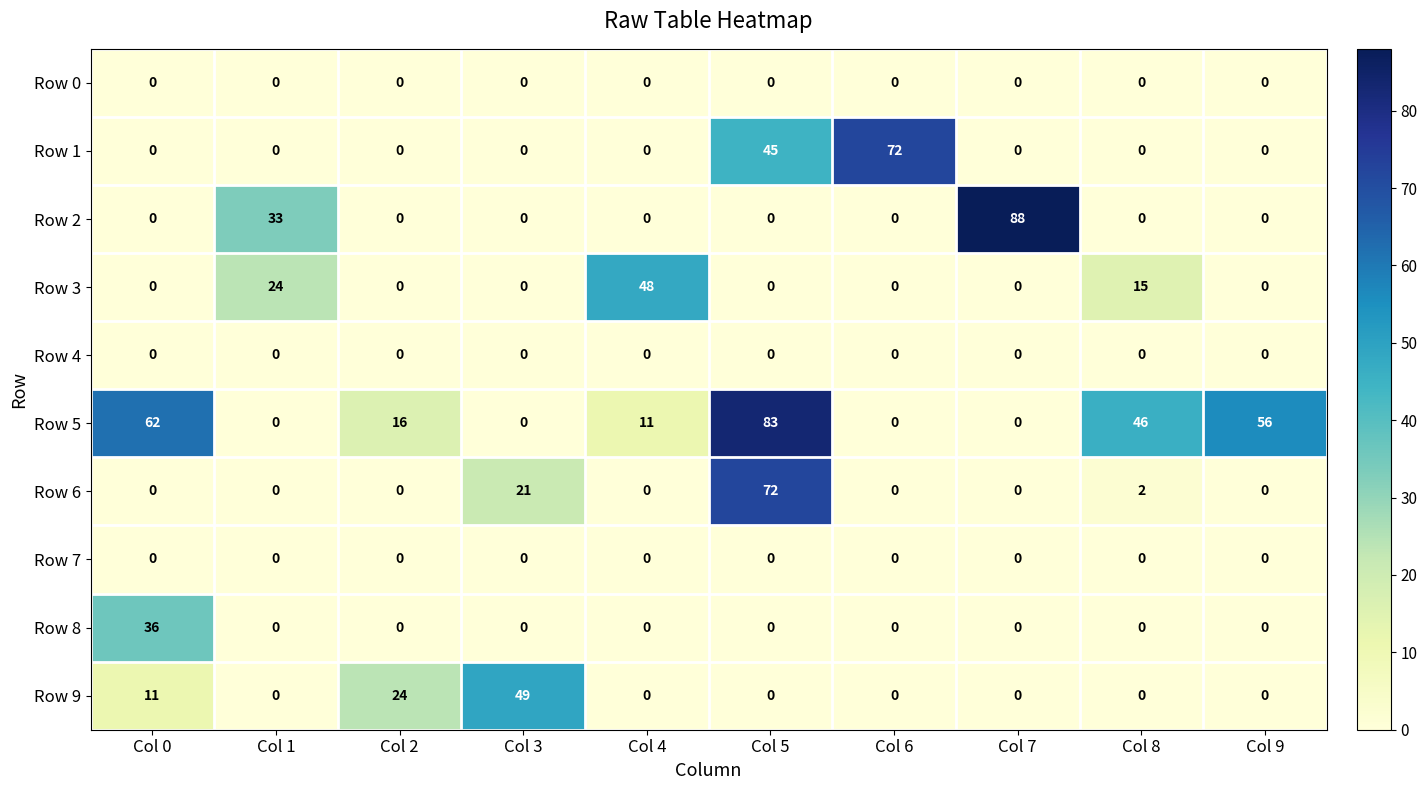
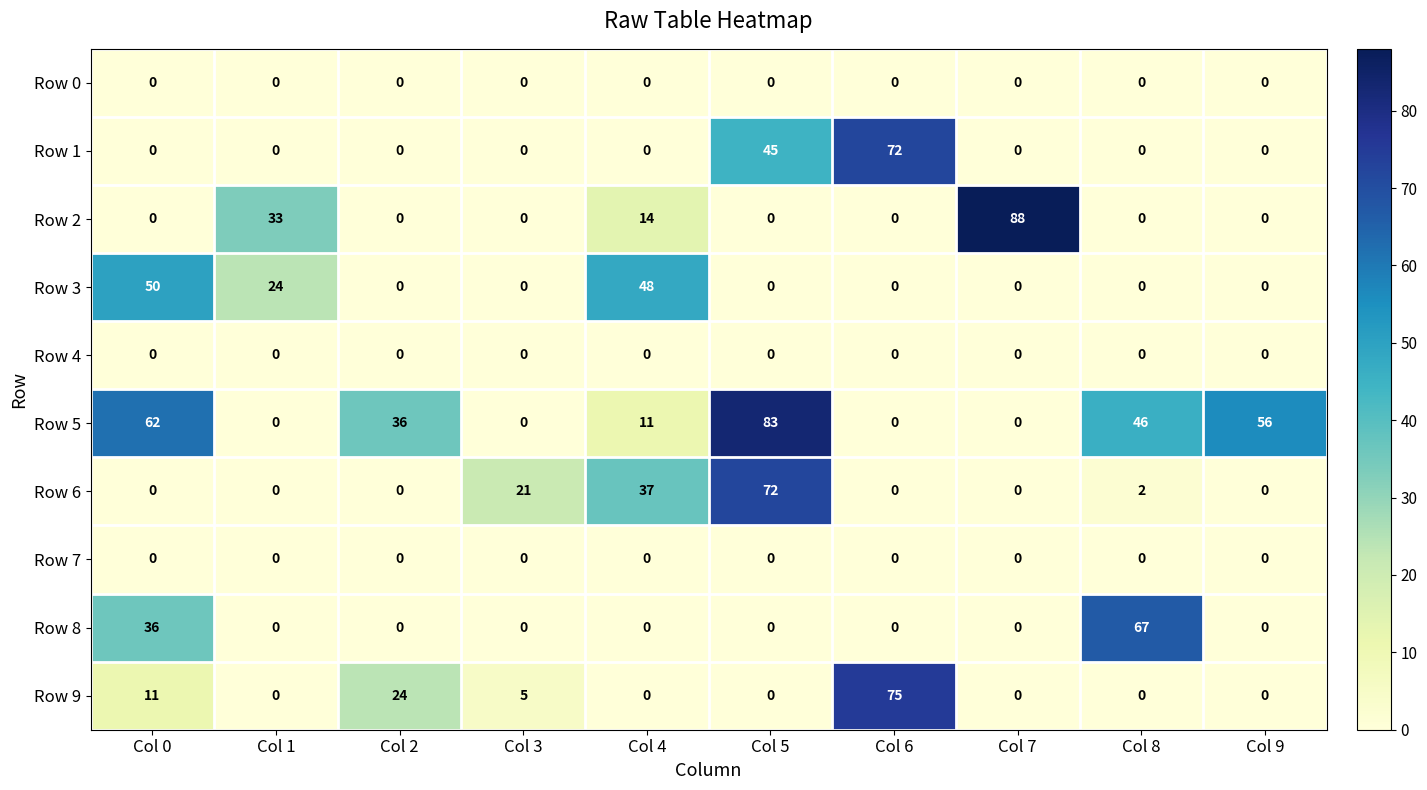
Row 2, Col 4: 0 -> 14
Row 3, Col 0: 0 -> 50
Row 3, Col 8: 15 -> 0
Row 5, Col 2: 16 -> 36
Row 6, Col 4: 0 -> 37
Row 8, Col 8: 0 -> 67
Row 9, Col 3: 49 -> 5
Row 9, Col 6: 0 -> 75
